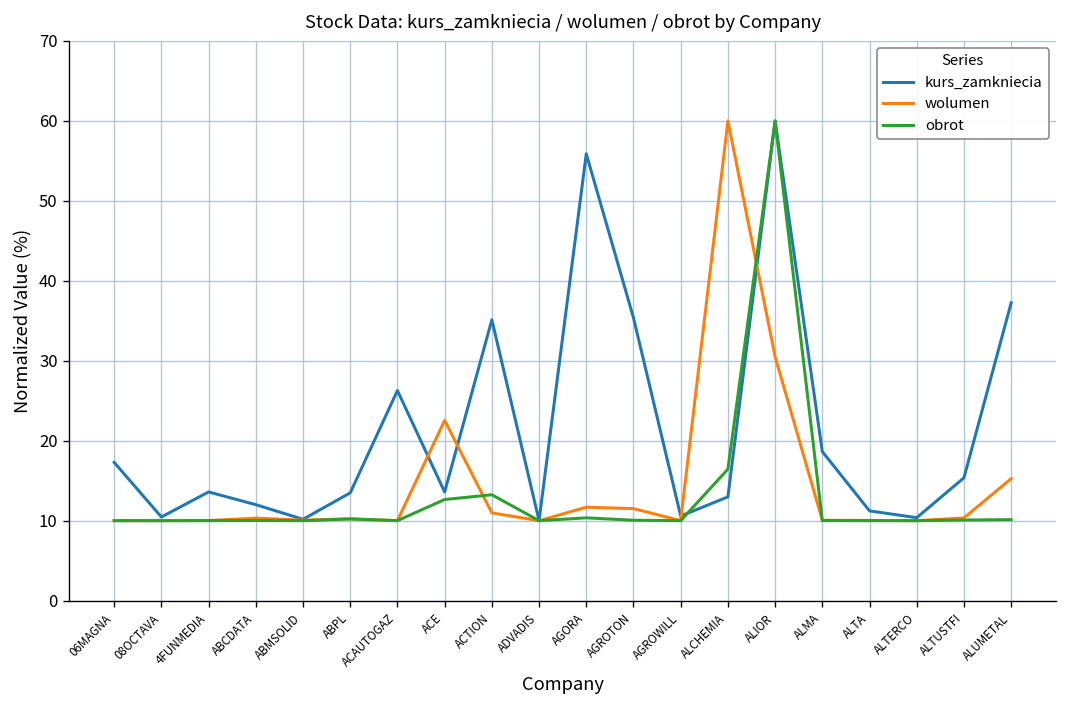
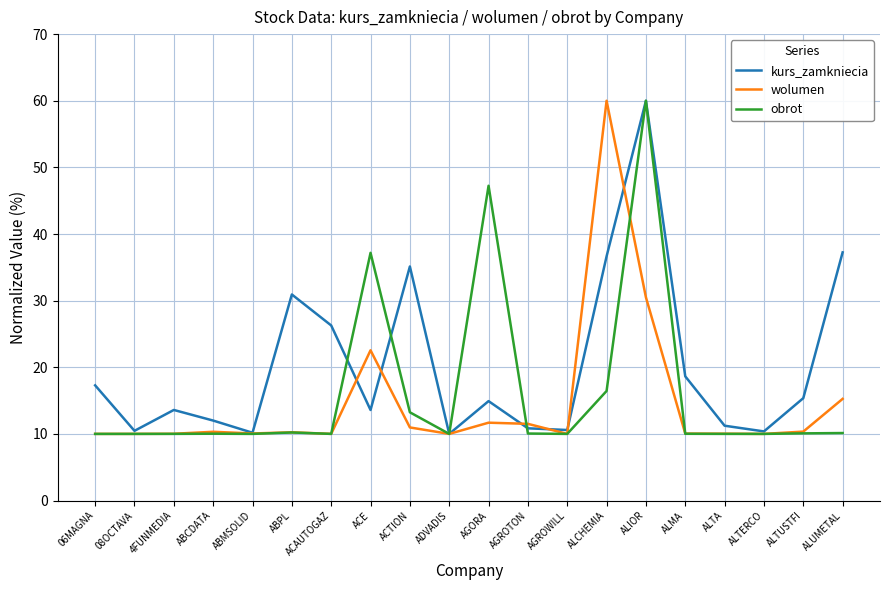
kurs_zamkniecia, ABPL: 13 -> 31
obrot, ACE: 13 -> 37
kurs_zamkniecia, AGORA: 56 -> 15
obrot, AGORA: 10 -> 47
kurs_zamkniecia, AGROTON: 35 -> 11
kurs_zamkniecia, ALCHEMIA: 13 -> 37
